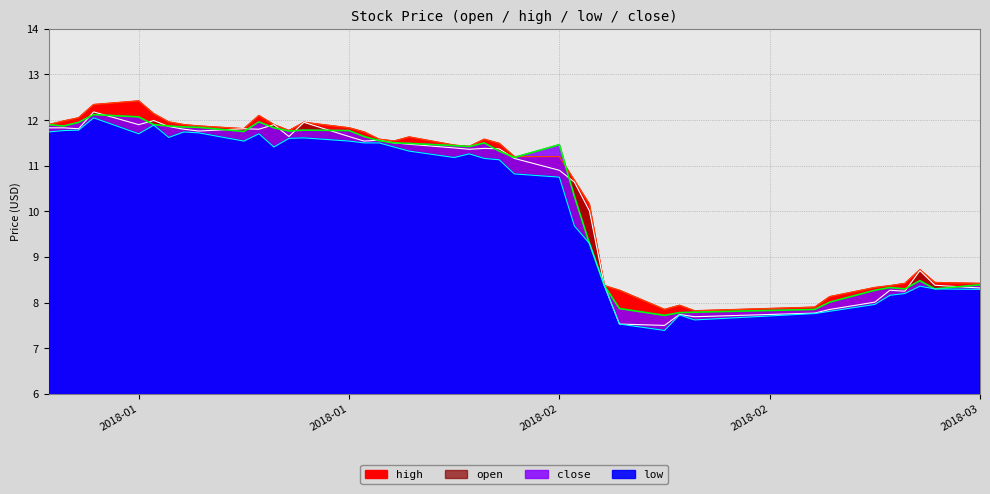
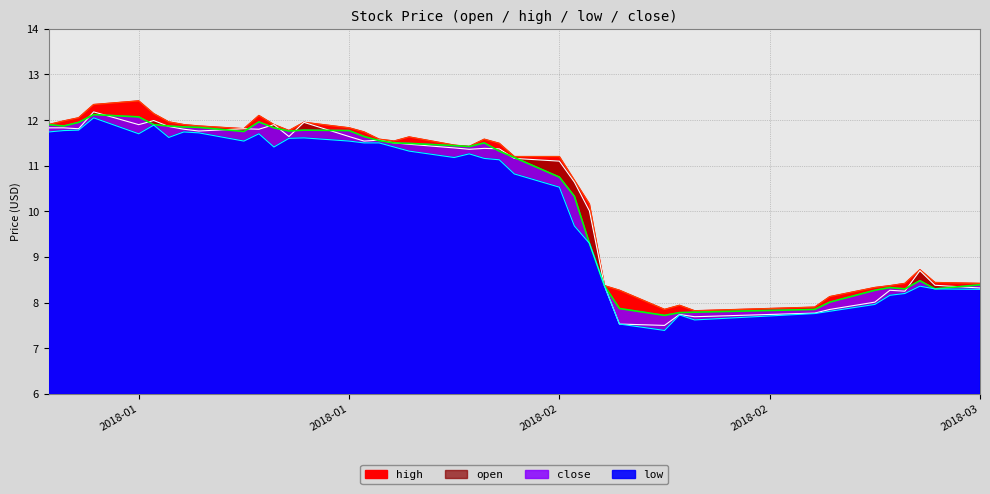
open, 2018-02: 10.9 -> 11.1
close, 2018-02: 11.5 -> 10.8
low, 2018-02: 10.8 -> 10.5
